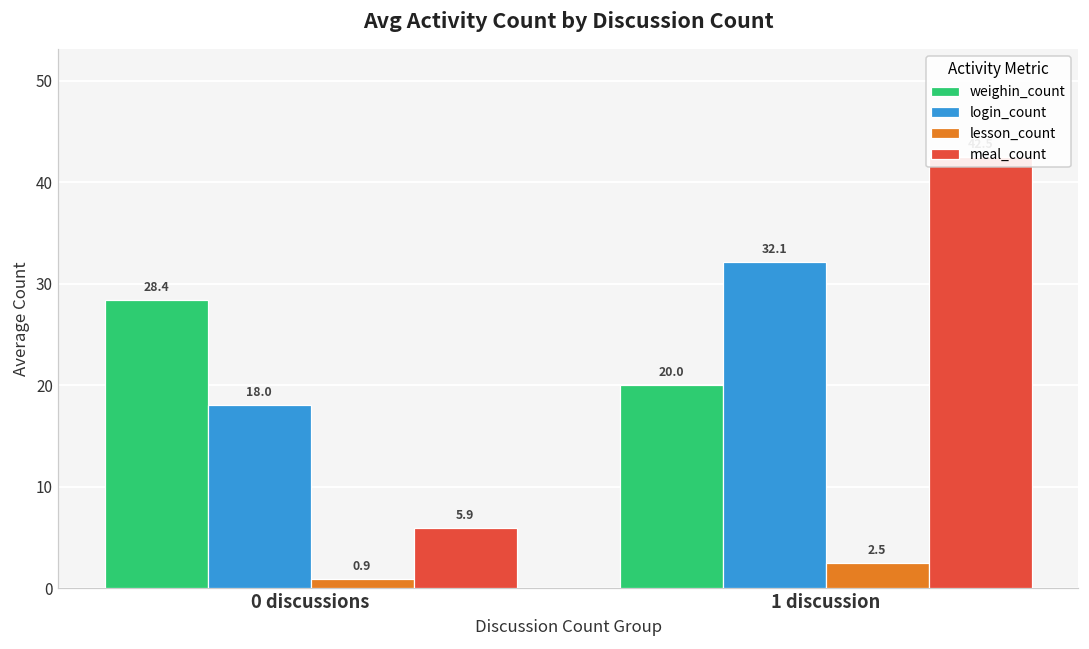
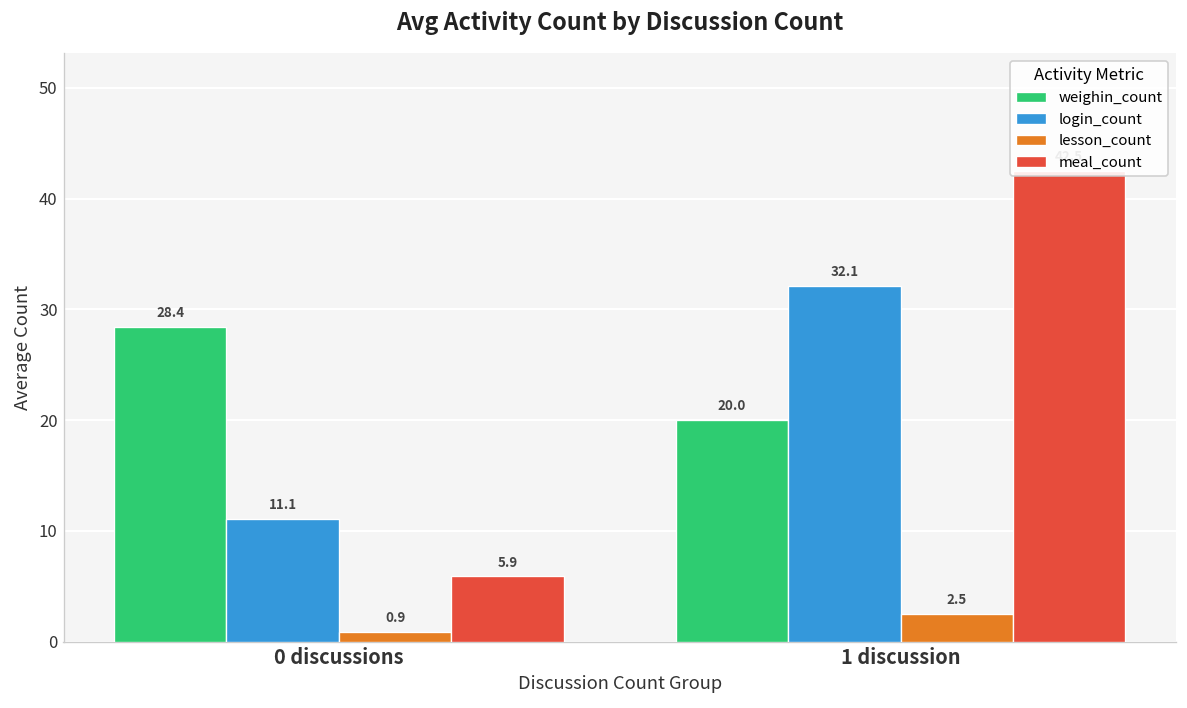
login_count, 0 discussions: 18.0 -> 11.1
